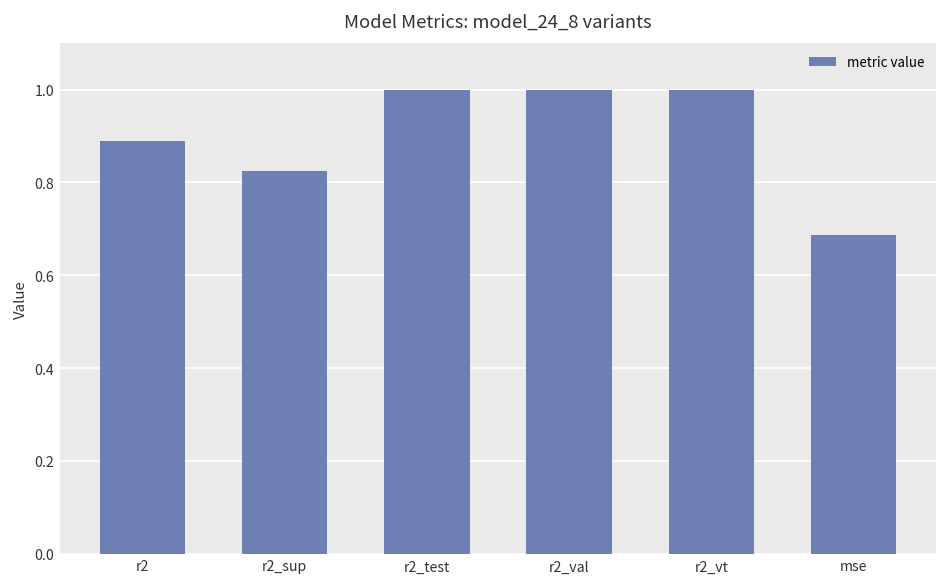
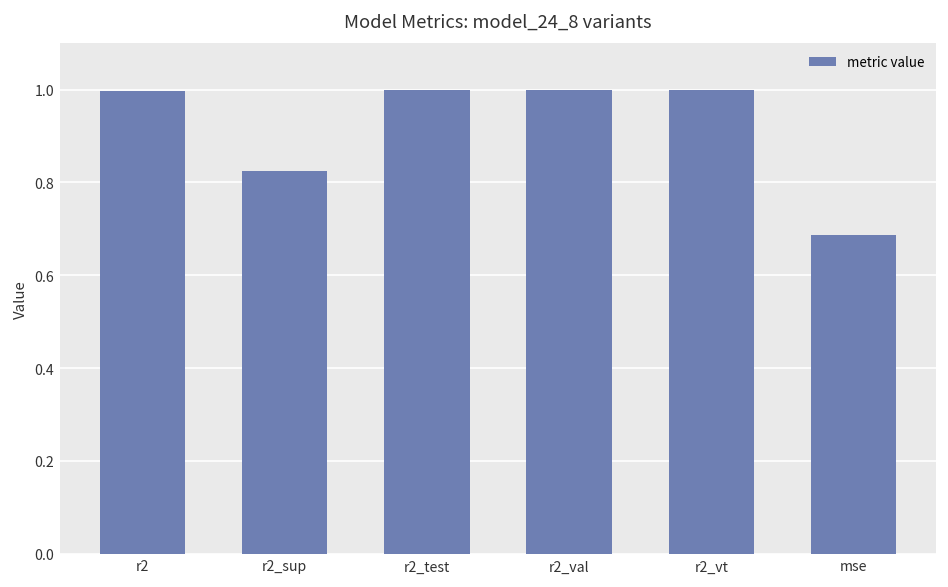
r2: 0.89 -> 1.00
